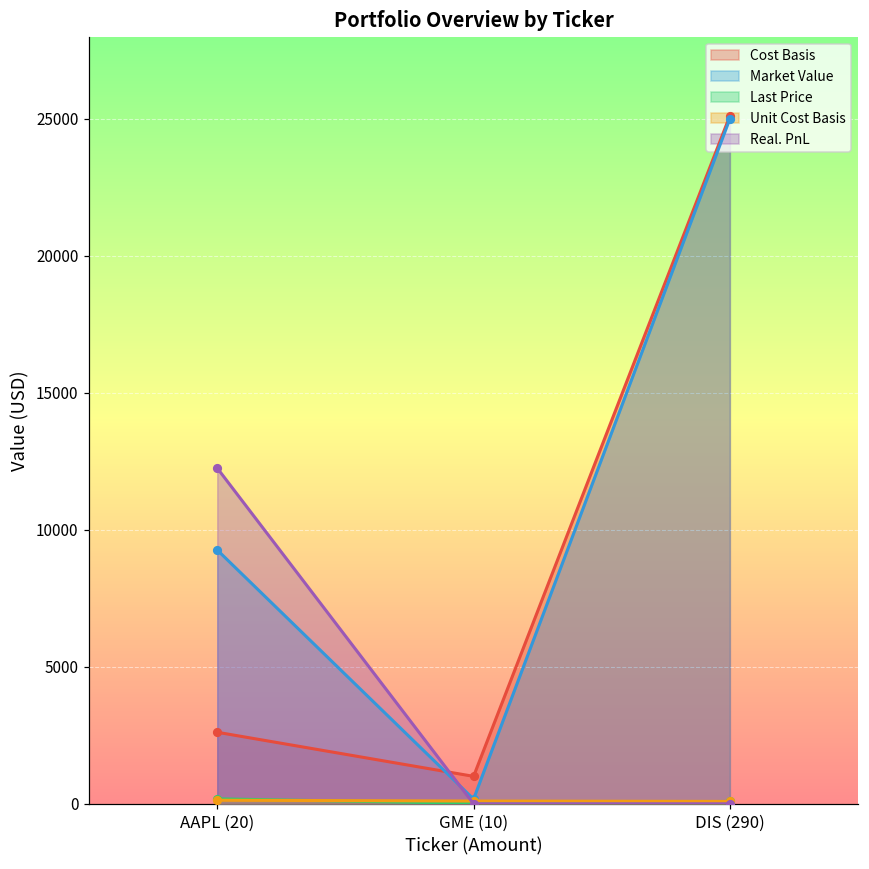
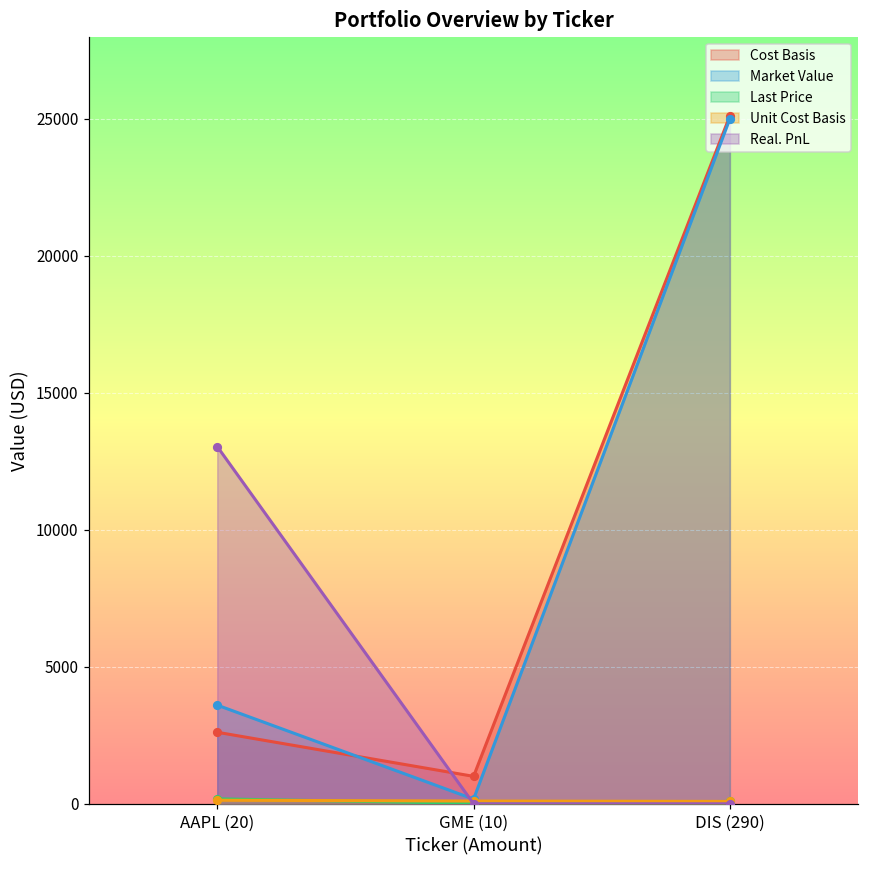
Market Value, AAPL (20): 9300 -> 3600
Real. PnL, AAPL (20): 12300 -> 13000
